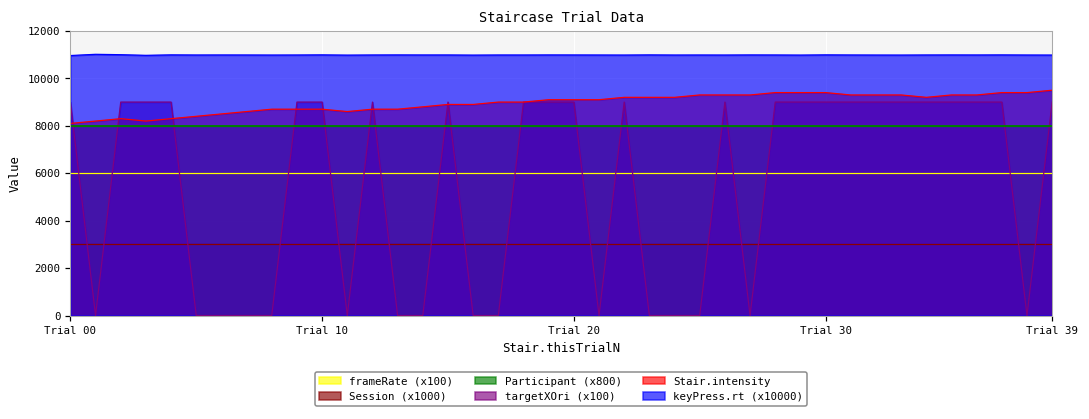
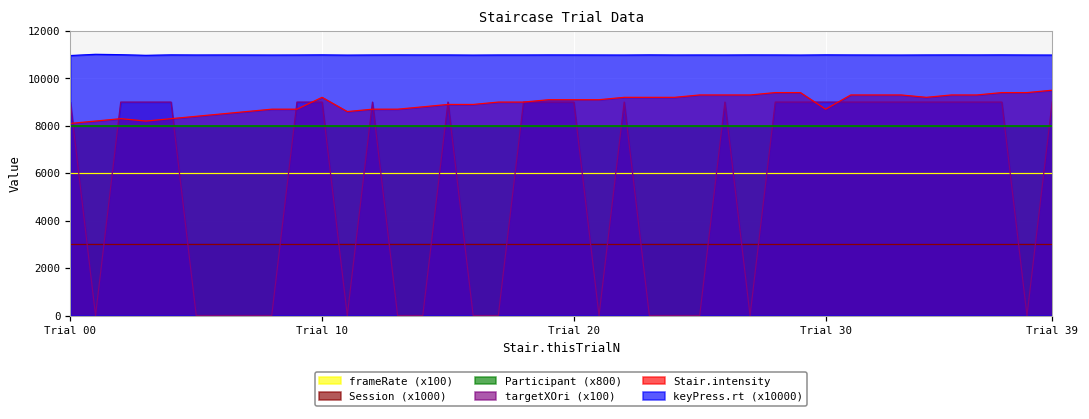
Stair.intensity, Trial 10: 8700 -> 9200
Stair.intensity, Trial 30: 9400 -> 8700
